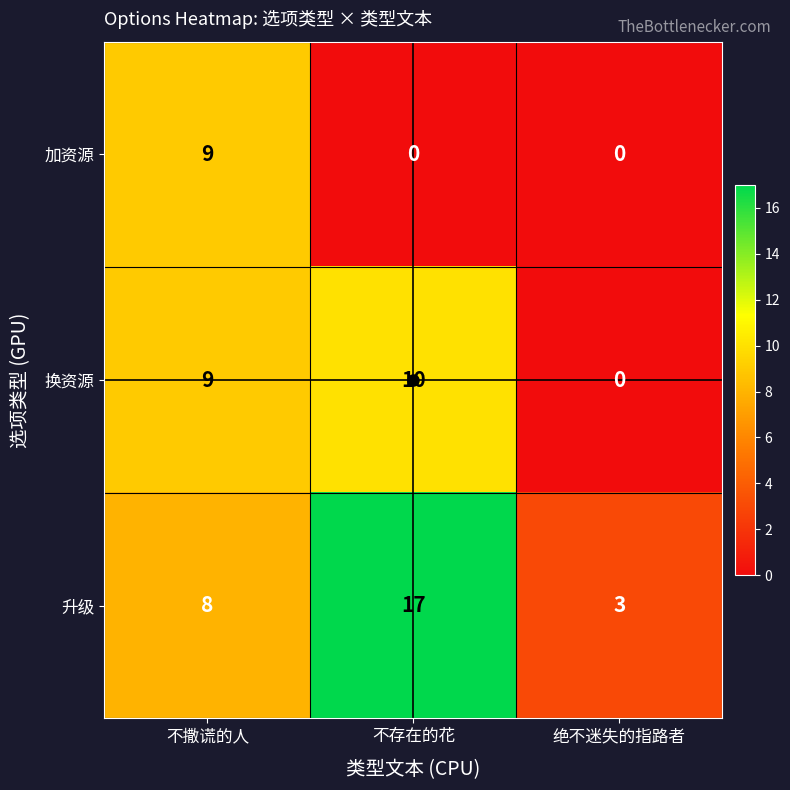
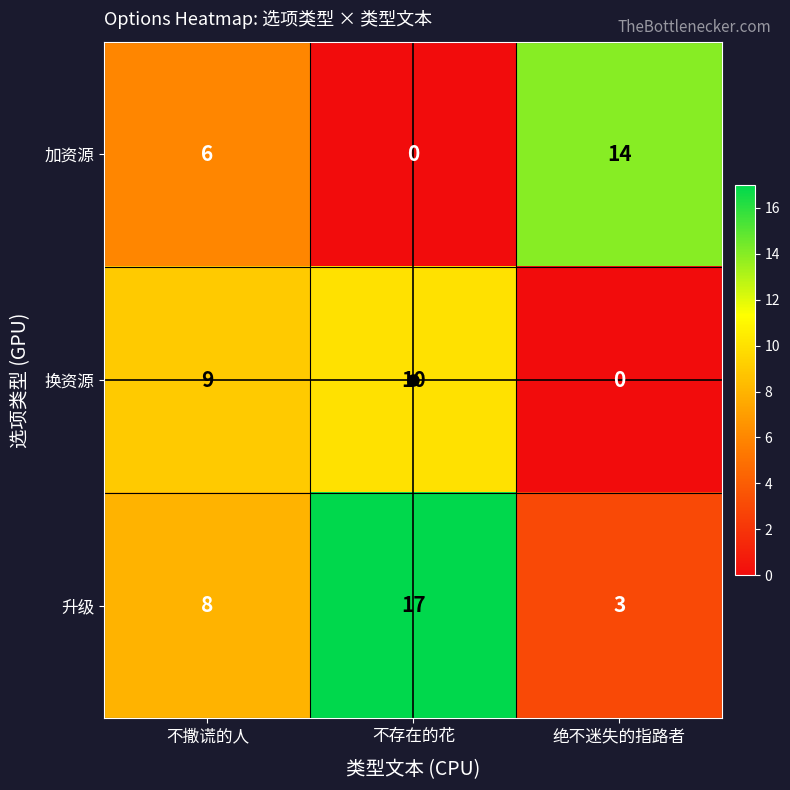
加资源, 不撒谎的人: 9 -> 6
加资源, 绝不迷失的指路者: 0 -> 14
